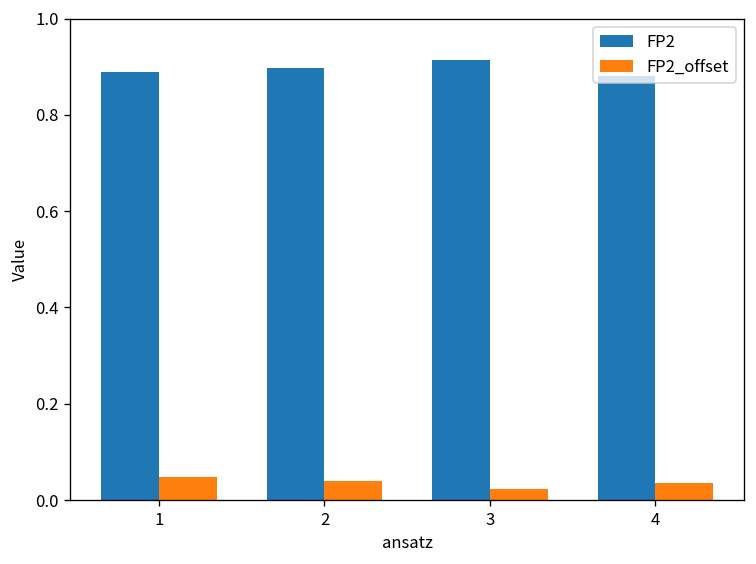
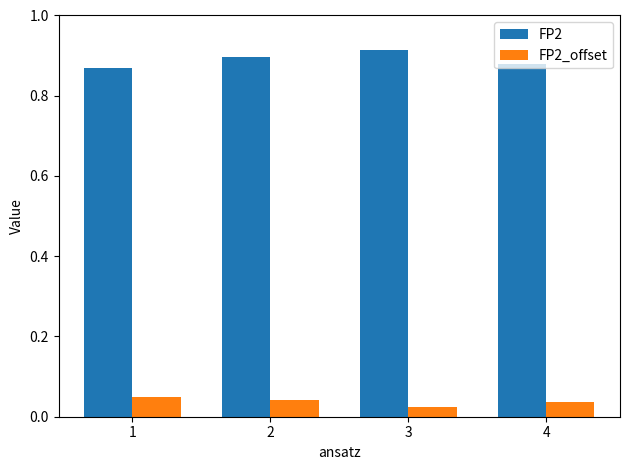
FP2, 1: 0.89 -> 0.87
